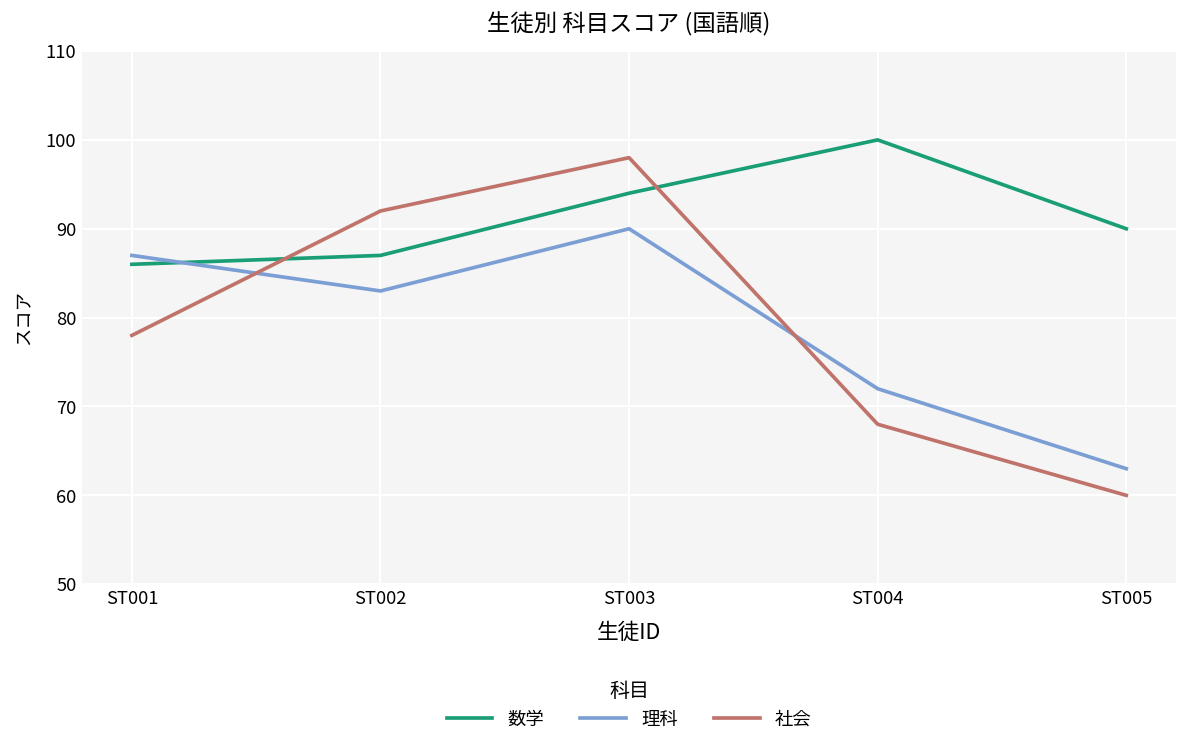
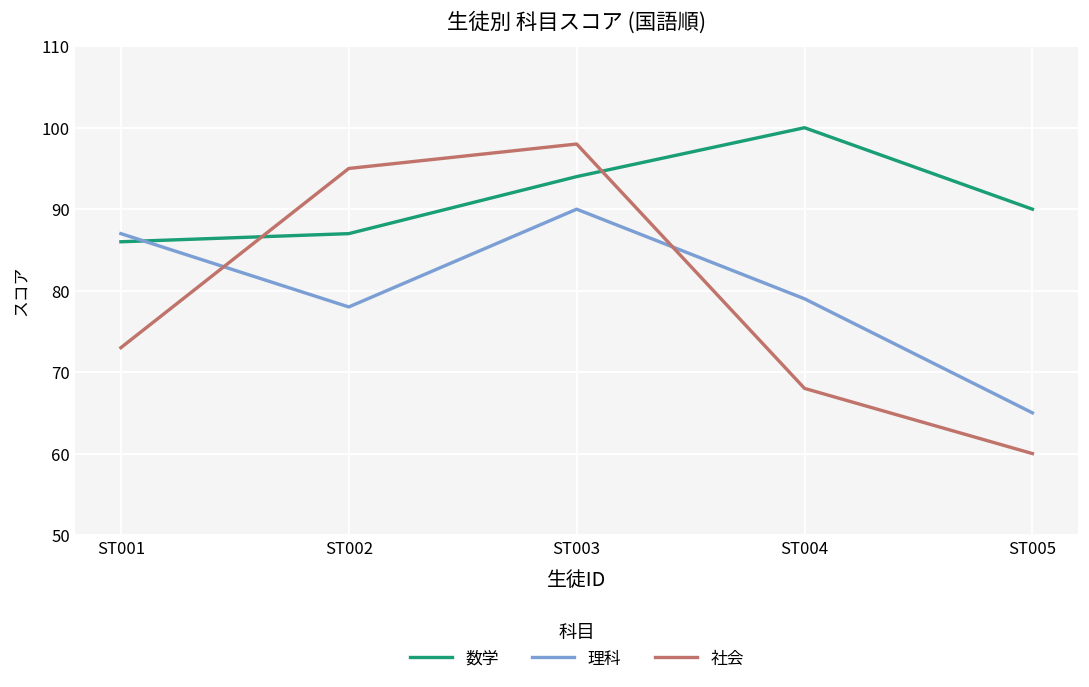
社会, ST001: 78 -> 73
理科, ST002: 83 -> 78
社会, ST002: 92 -> 95
理科, ST004: 72 -> 79
理科, ST005: 63 -> 65
